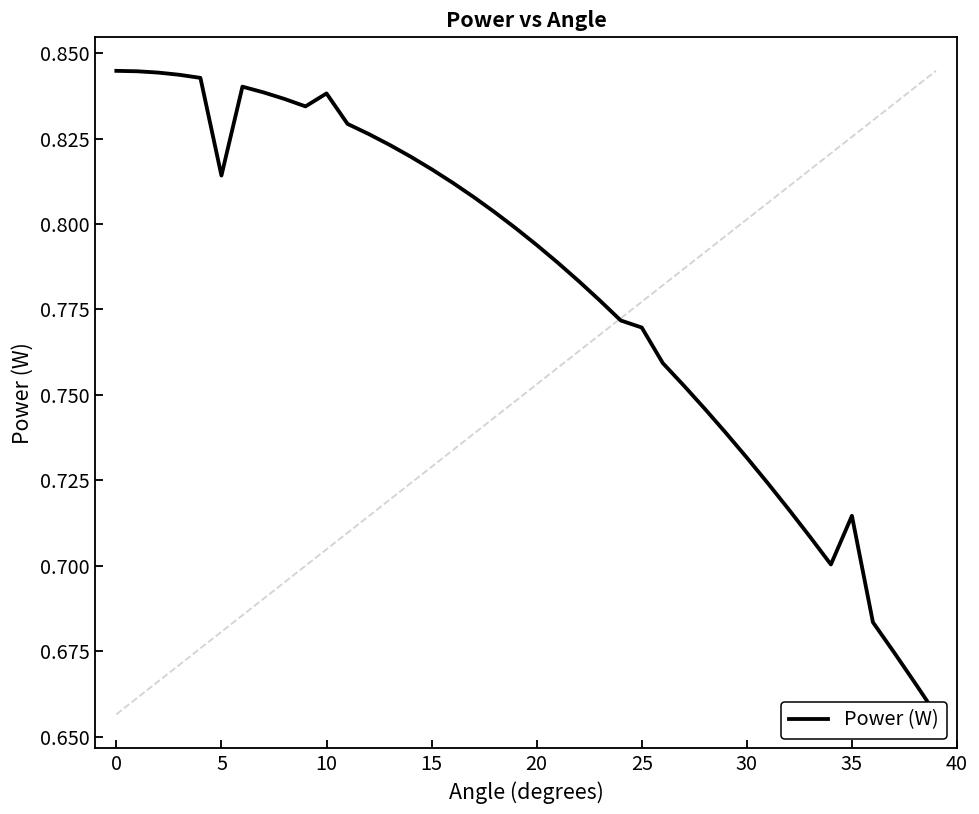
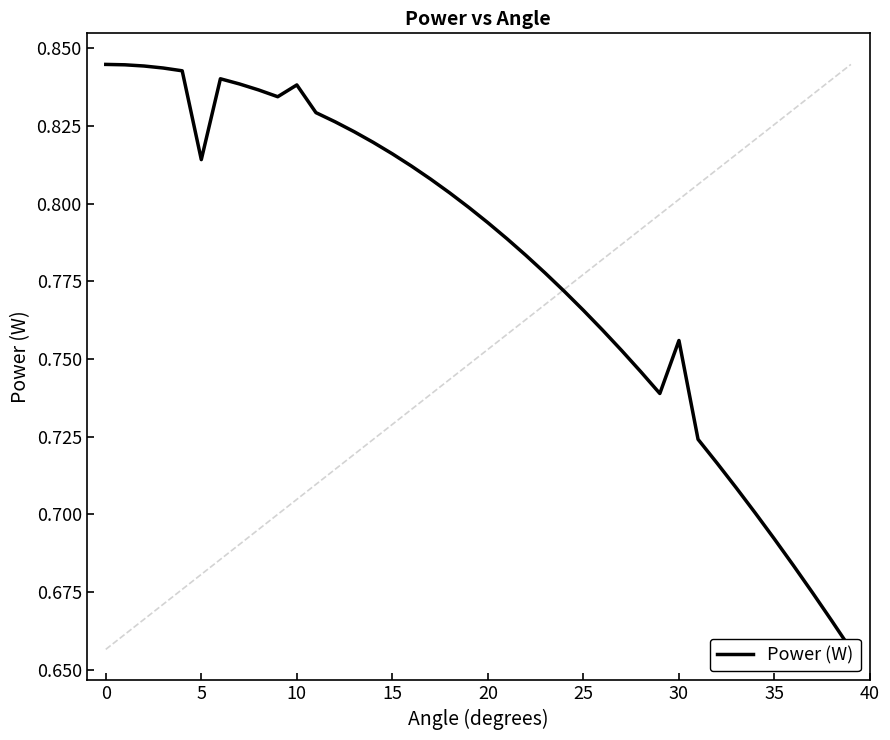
Power (W), 25: 0.770 -> 0.766
Power (W), 30: 0.732 -> 0.756
Power (W), 35: 0.715 -> 0.692
